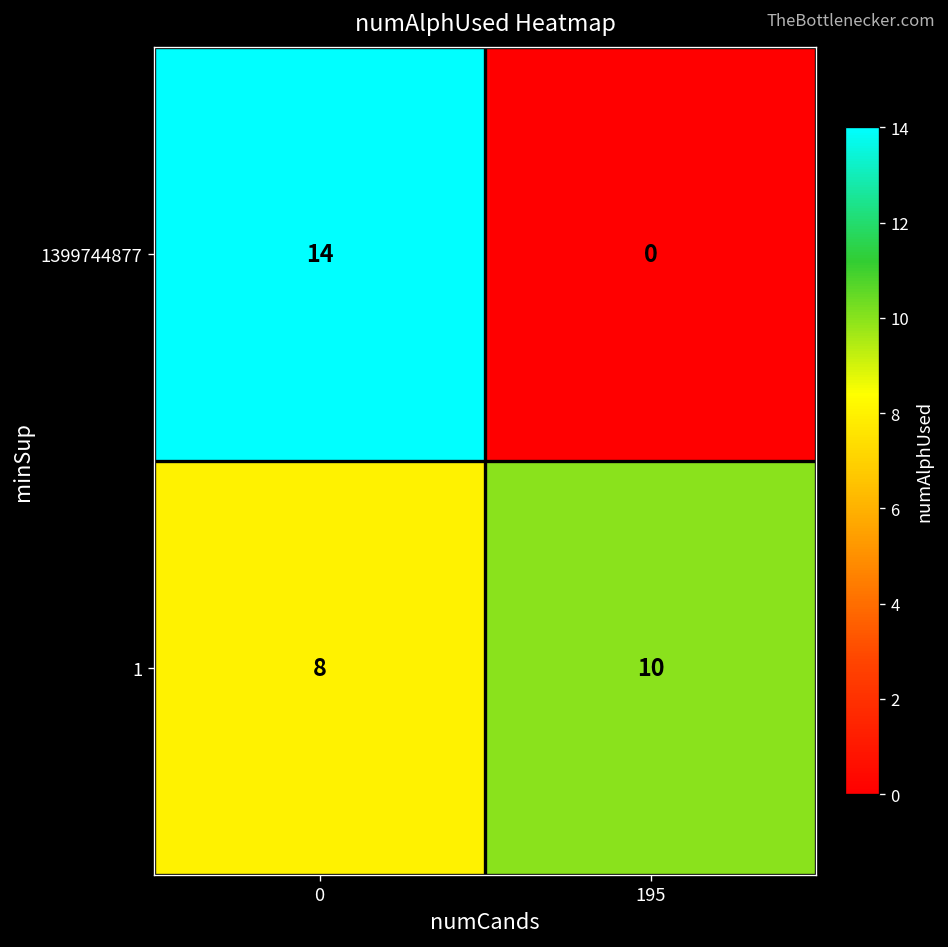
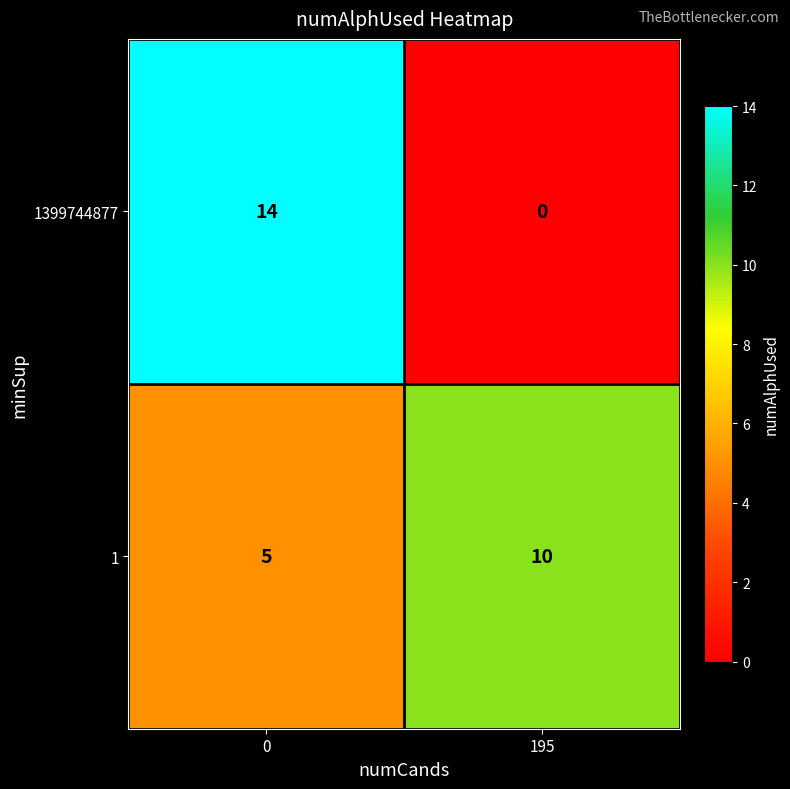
1, 0: 8 -> 5
